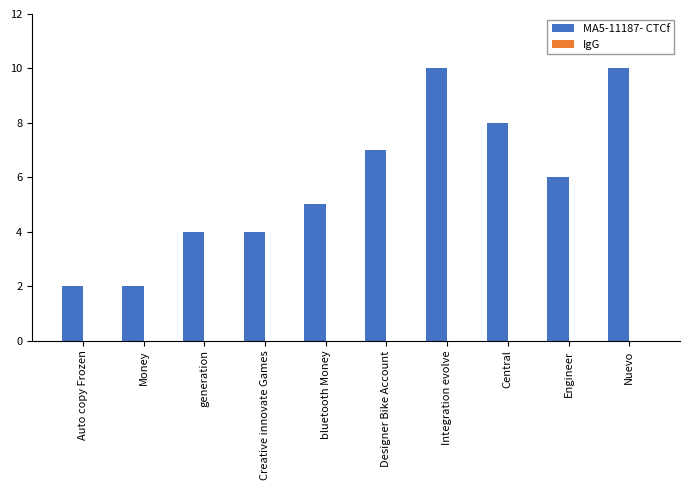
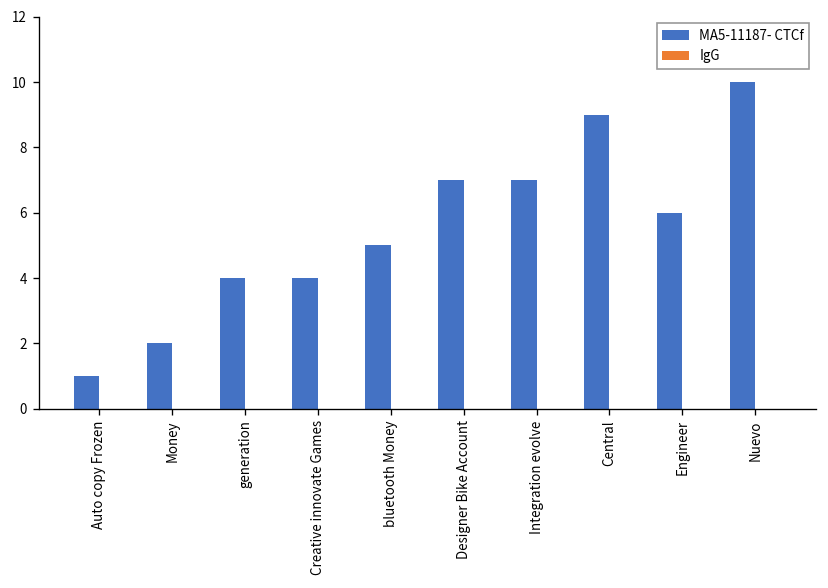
MA5-11187- CTCf, Auto copy Frozen: 2 -> 1
MA5-11187- CTCf, Integration evolve: 10 -> 7
MA5-11187- CTCf, Central: 8 -> 9
